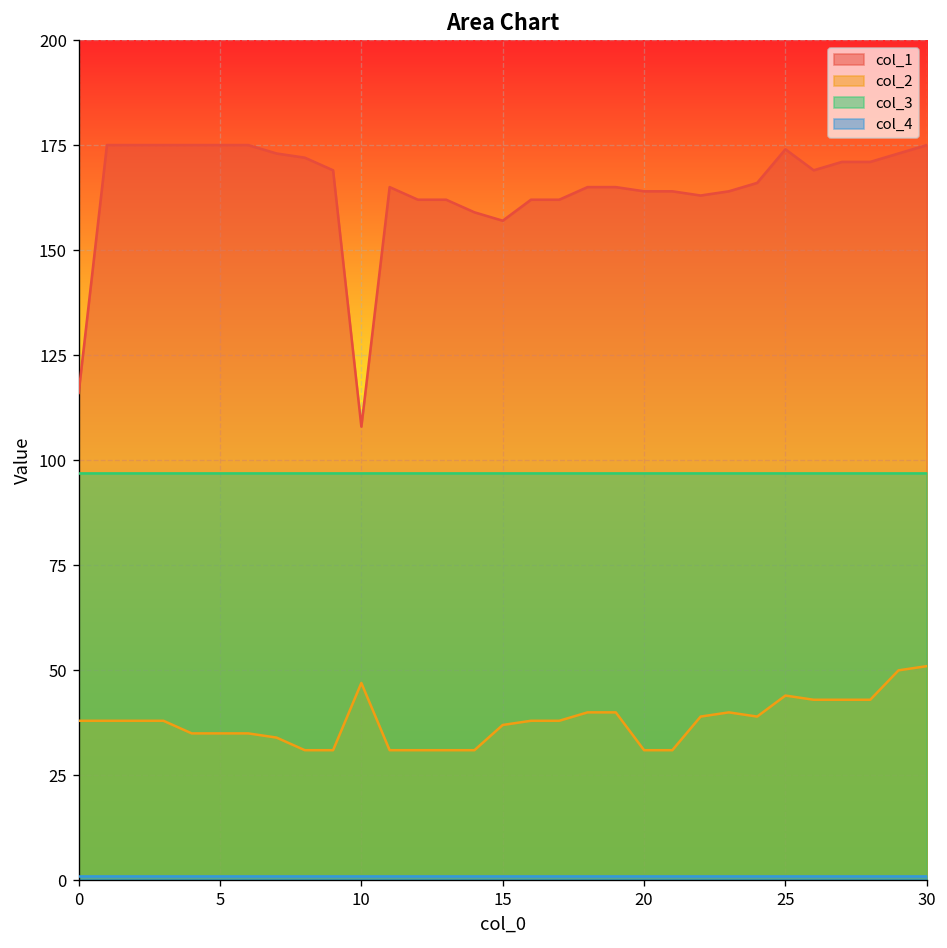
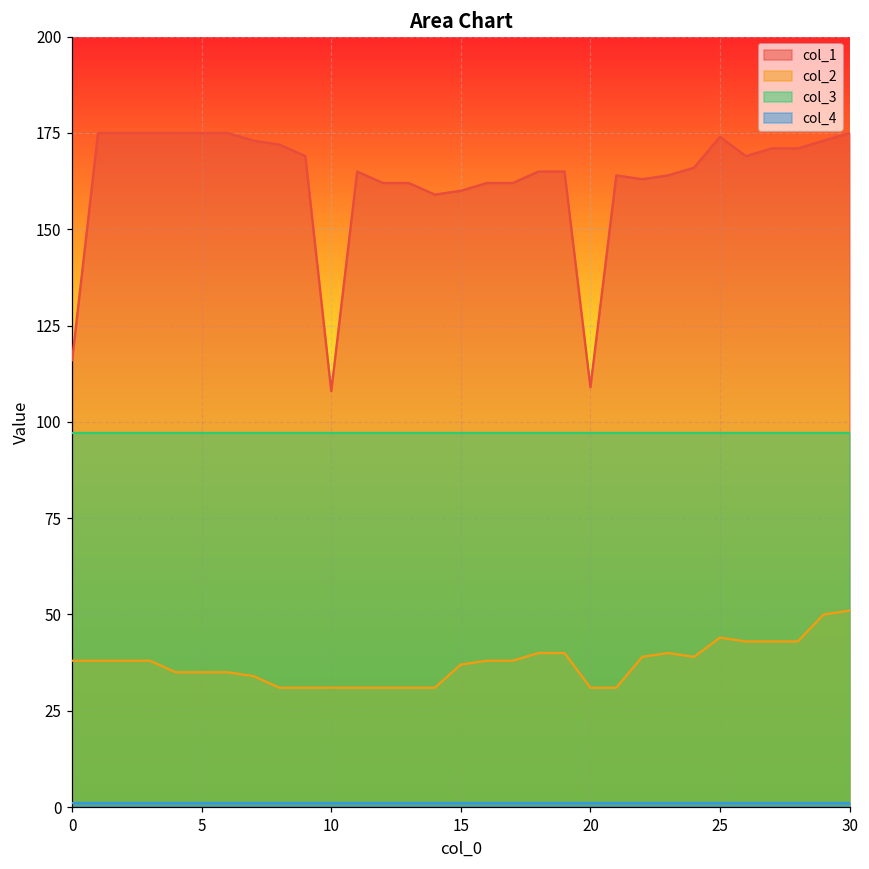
col_2, 10: 47 -> 31
col_1, 15: 157 -> 160
col_1, 20: 164 -> 109
